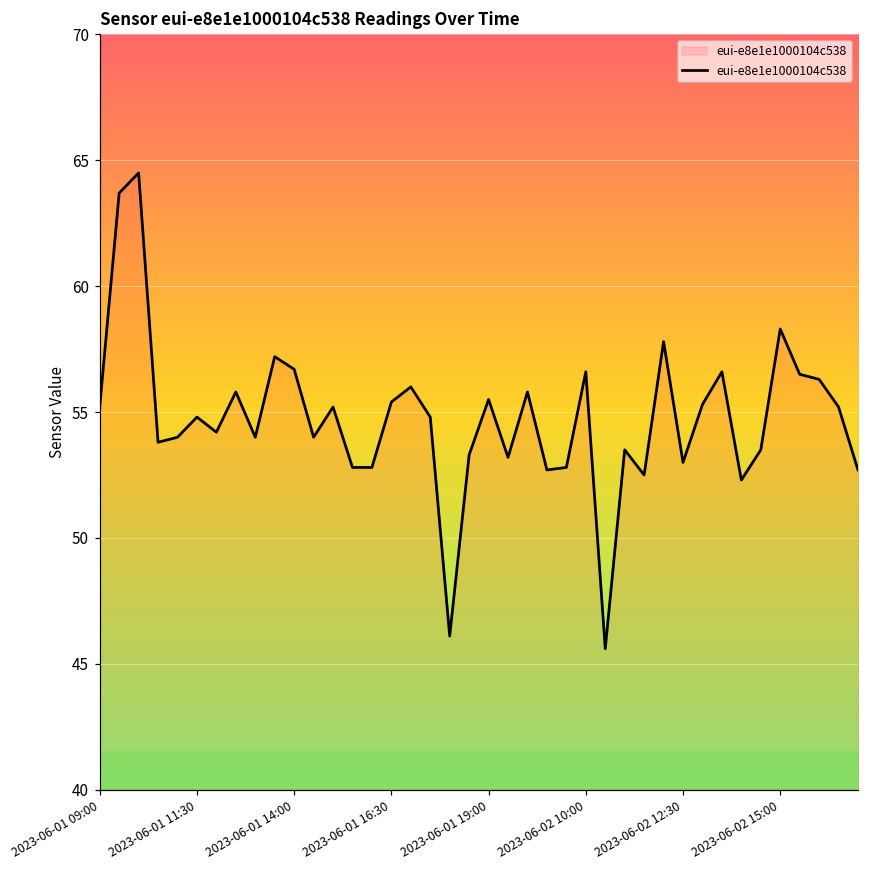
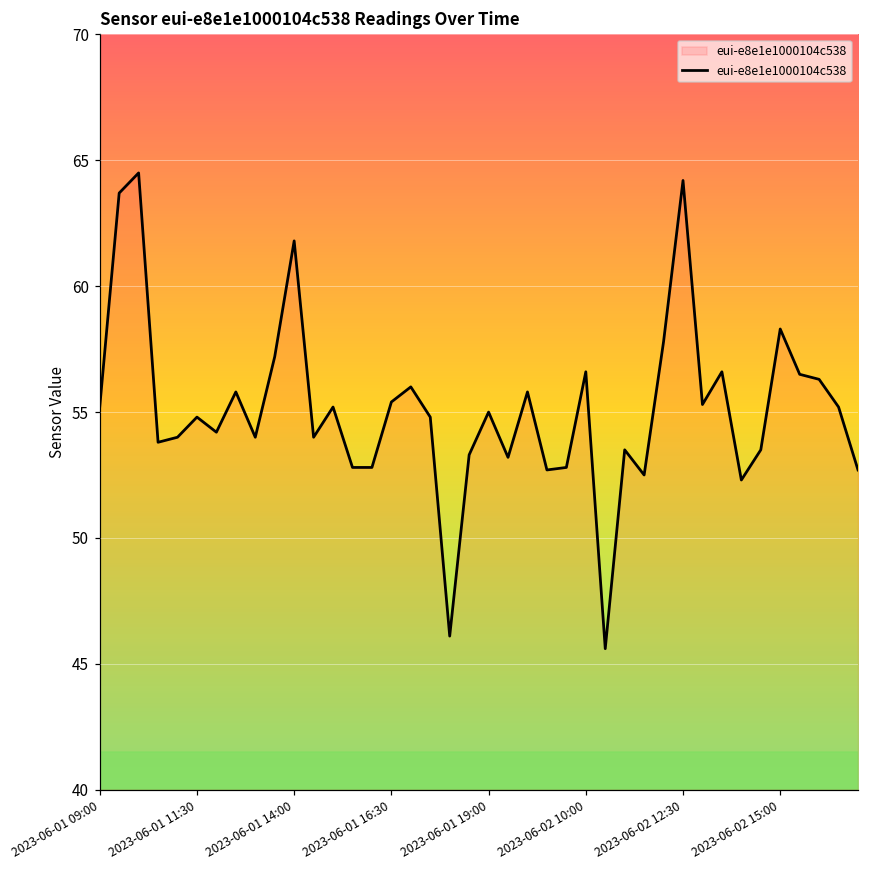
2023-06-01 14:00: 56.7 -> 61.8
2023-06-01 19:00: 55.5 -> 55.0
2023-06-02 12:30: 53.0 -> 64.2
